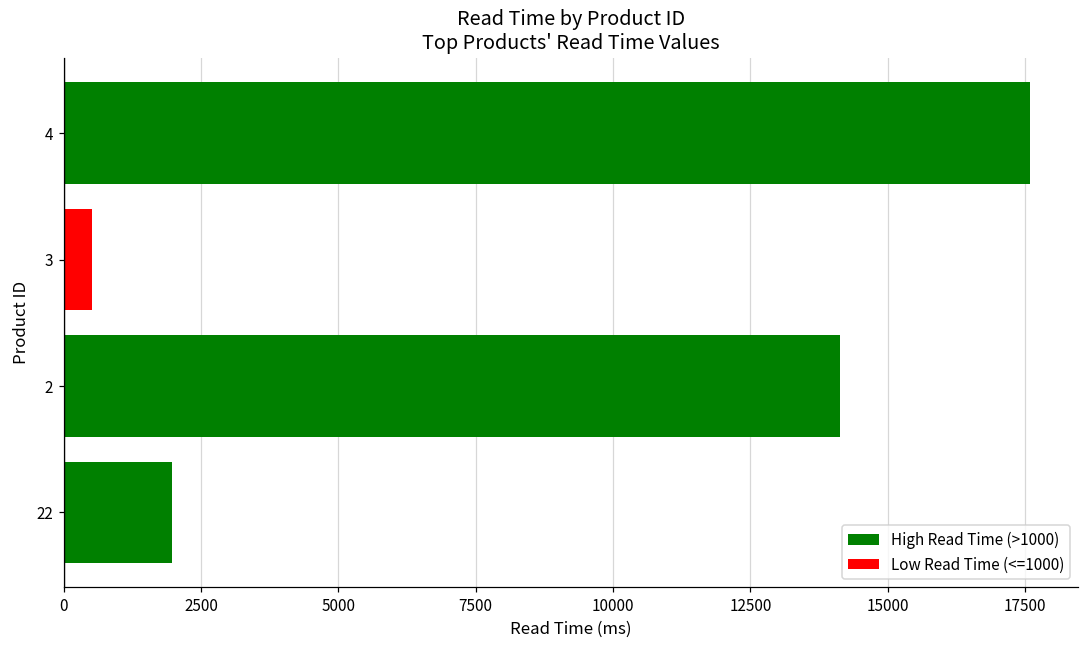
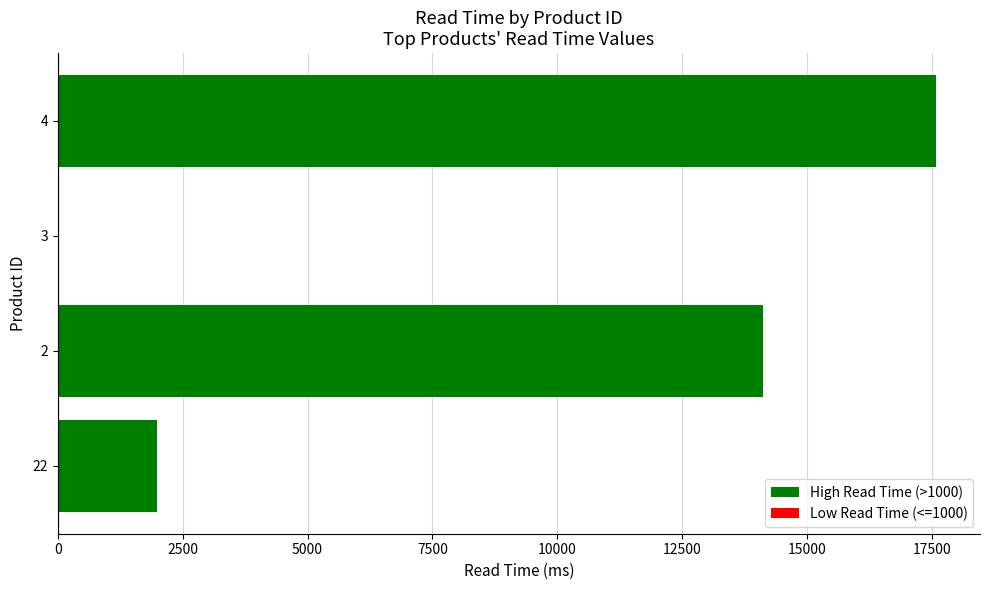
3: 500 -> 0
